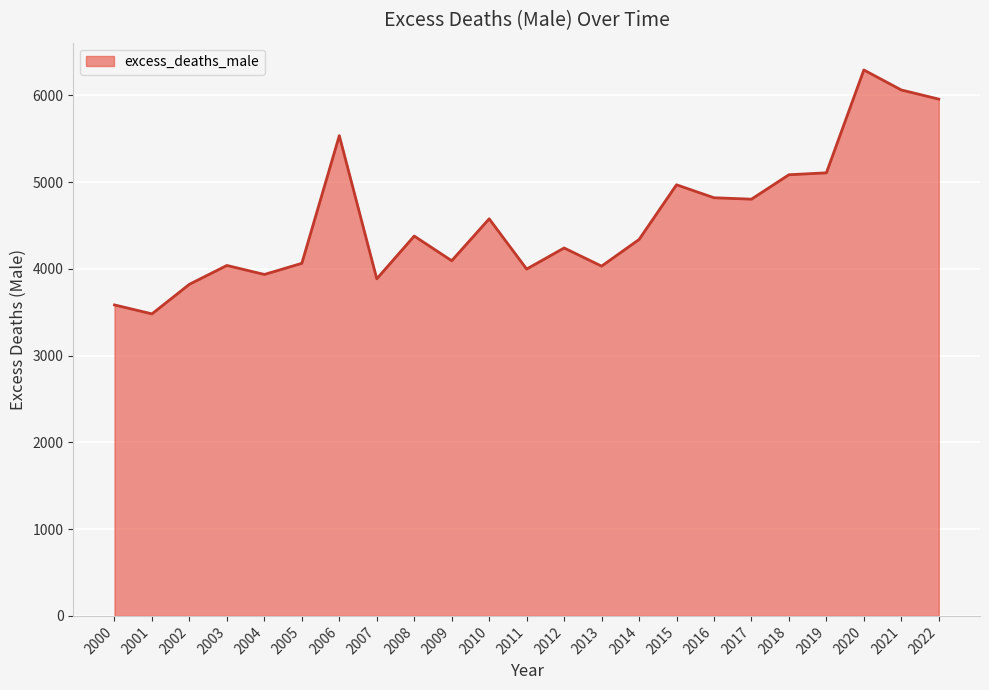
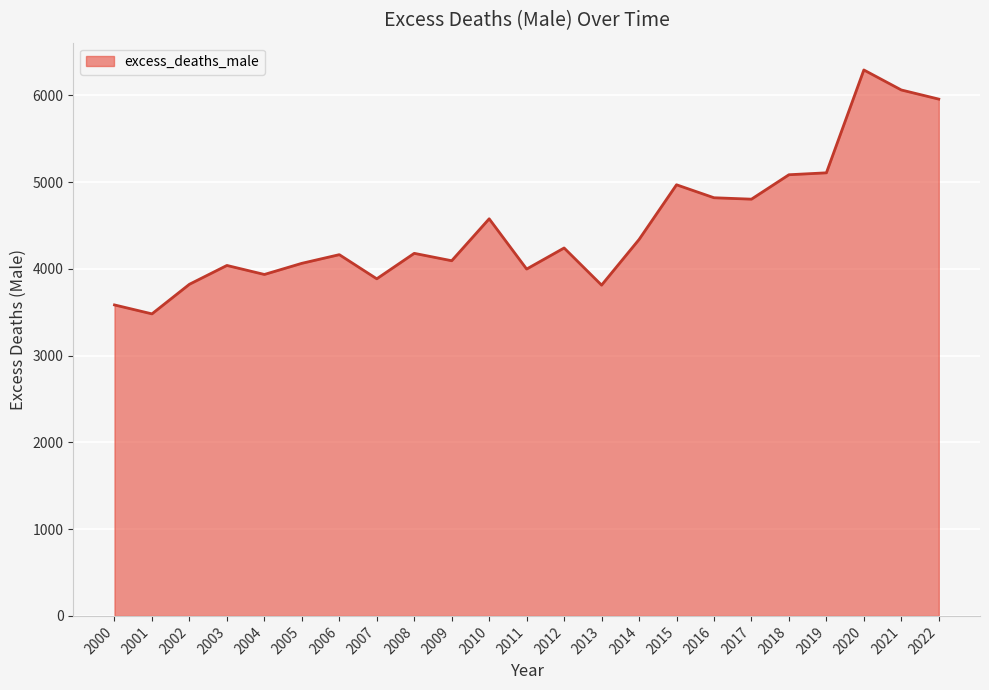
2006: 5500 -> 4200
2008: 4400 -> 4200
2013: 4000 -> 3800
